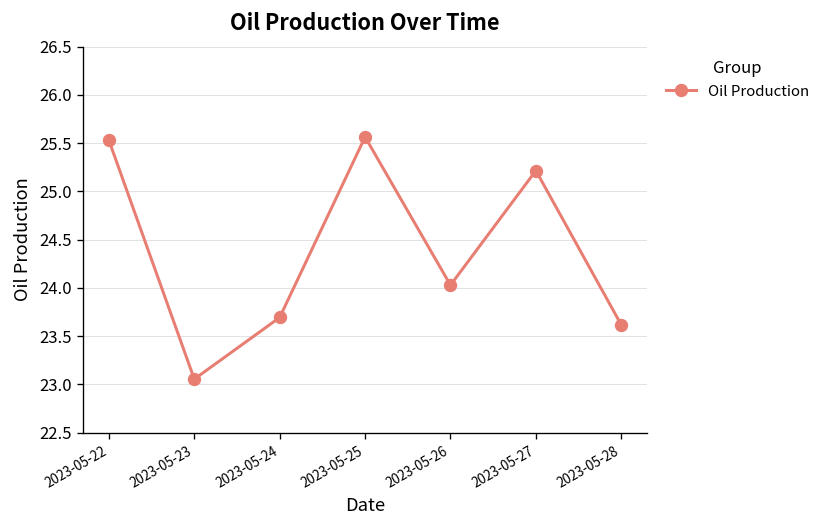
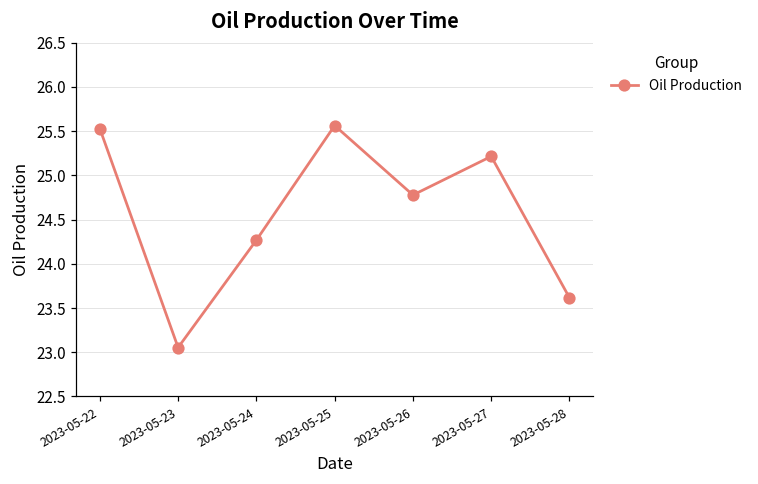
2023-05-24: 23.7 -> 24.3
2023-05-26: 24.0 -> 24.8
